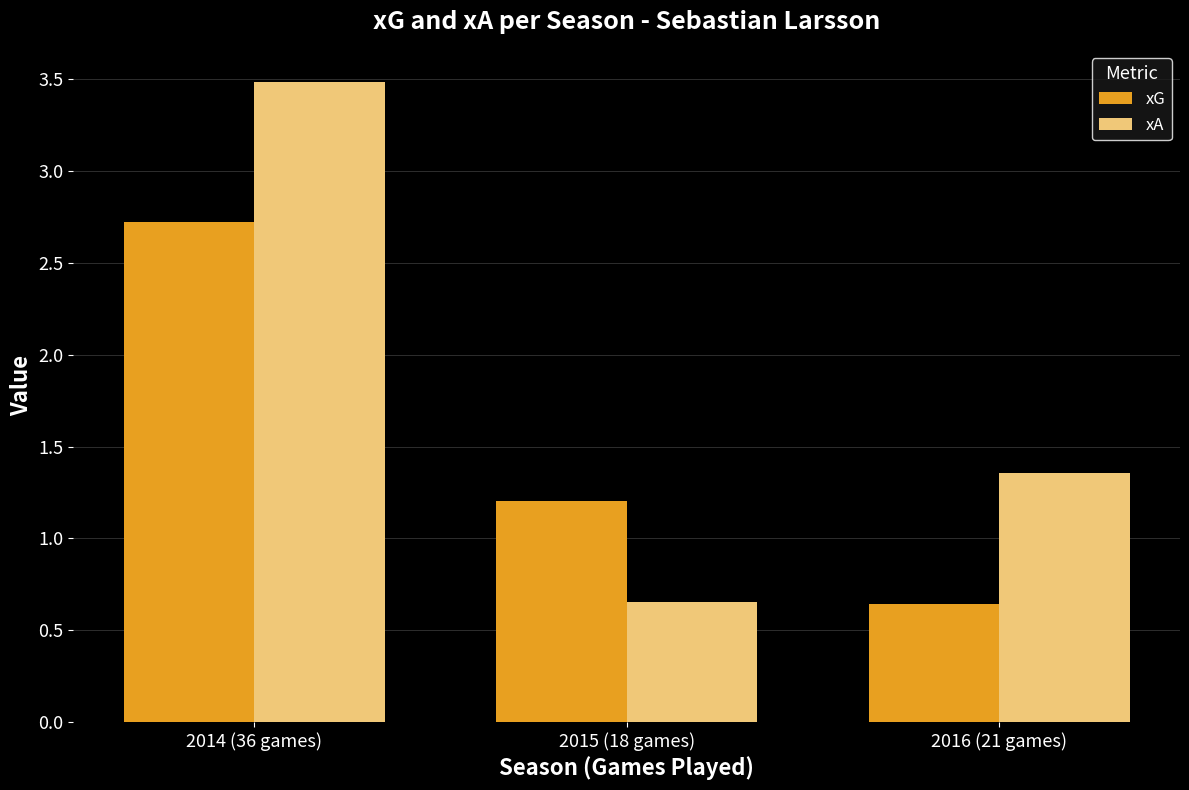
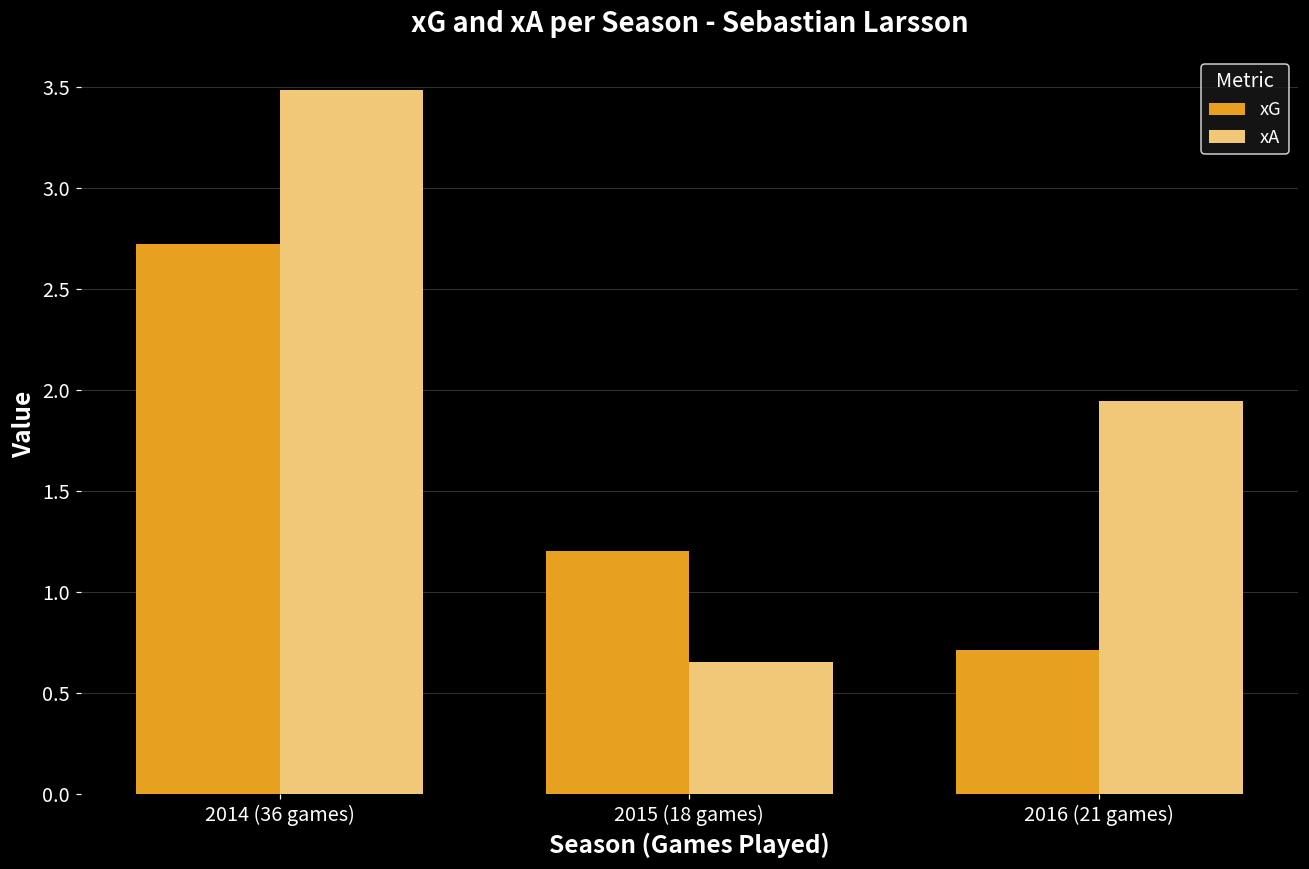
xG, 2016 (21 games): 0.65 -> 0.71
xA, 2016 (21 games): 1.36 -> 1.95
